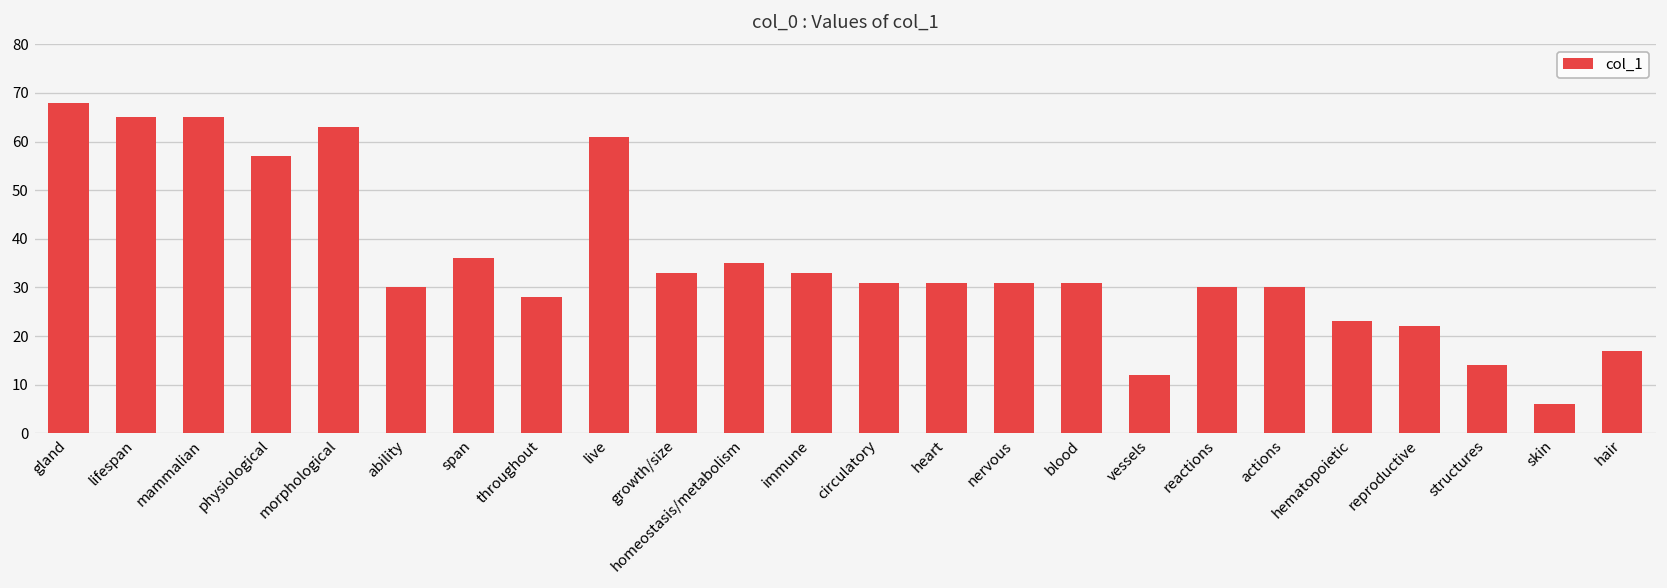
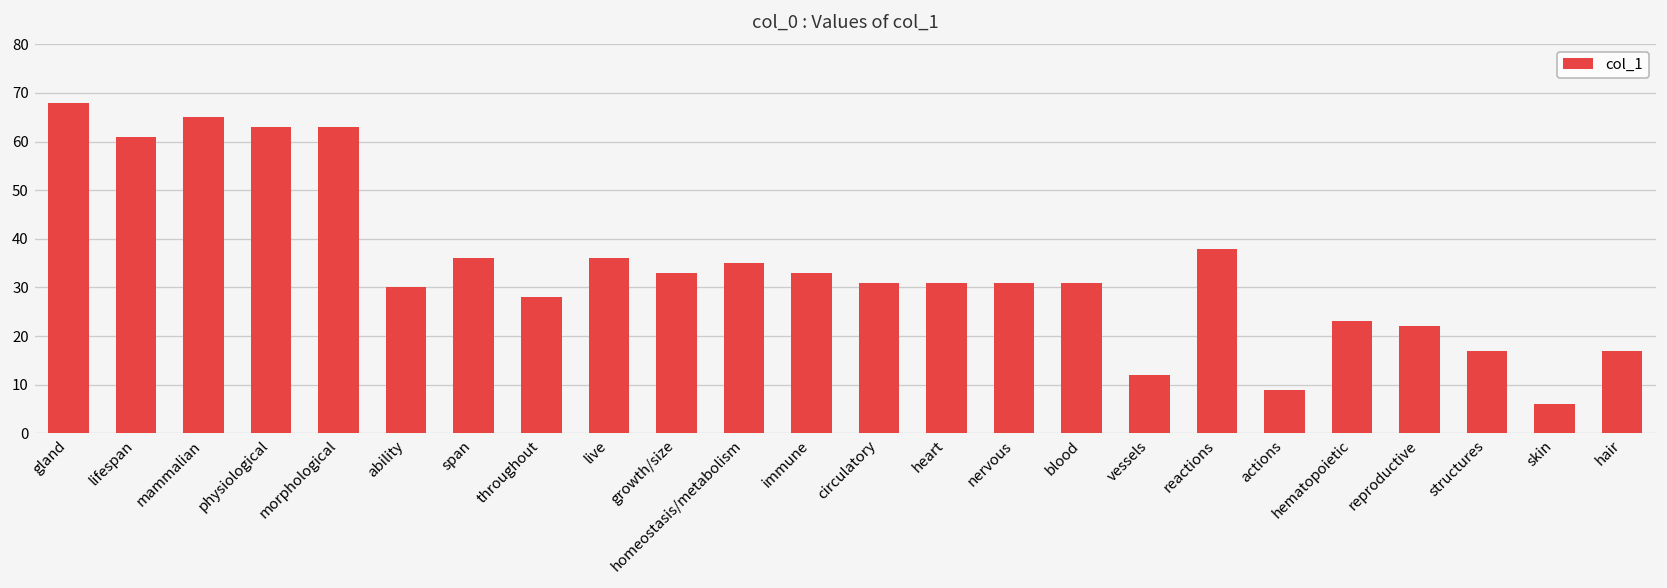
lifespan: 65 -> 61
physiological: 57 -> 63
live: 61 -> 36
reactions: 30 -> 38
actions: 30 -> 9
structures: 14 -> 17
